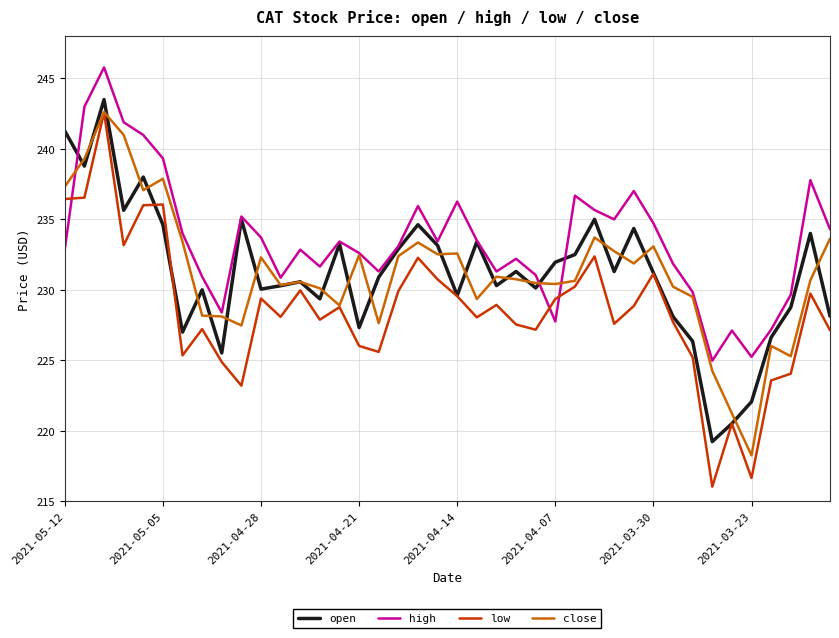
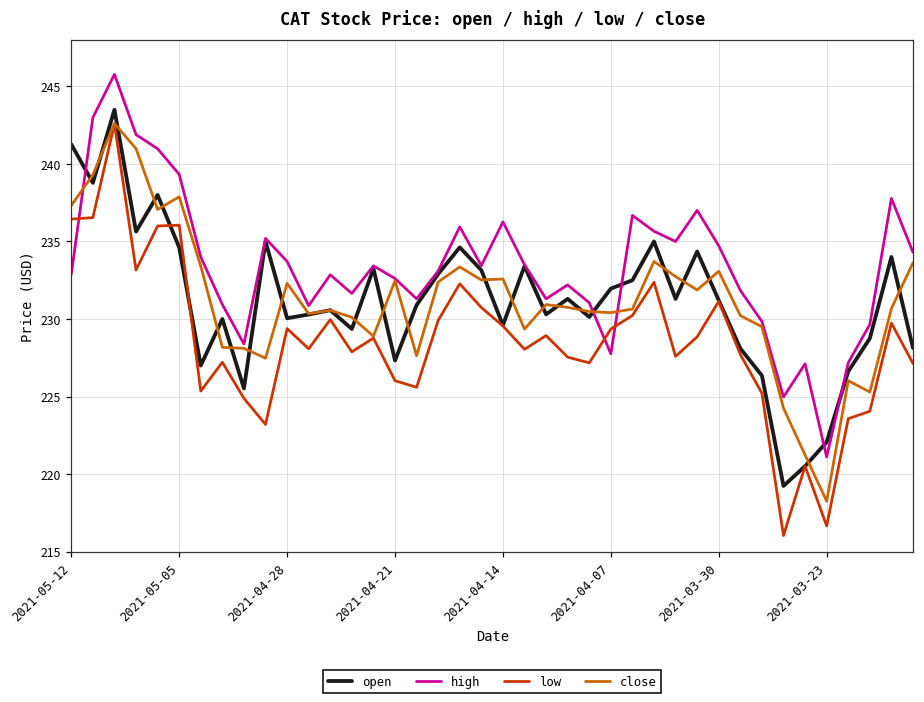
high, 2021-03-23: 225.2 -> 221.1
